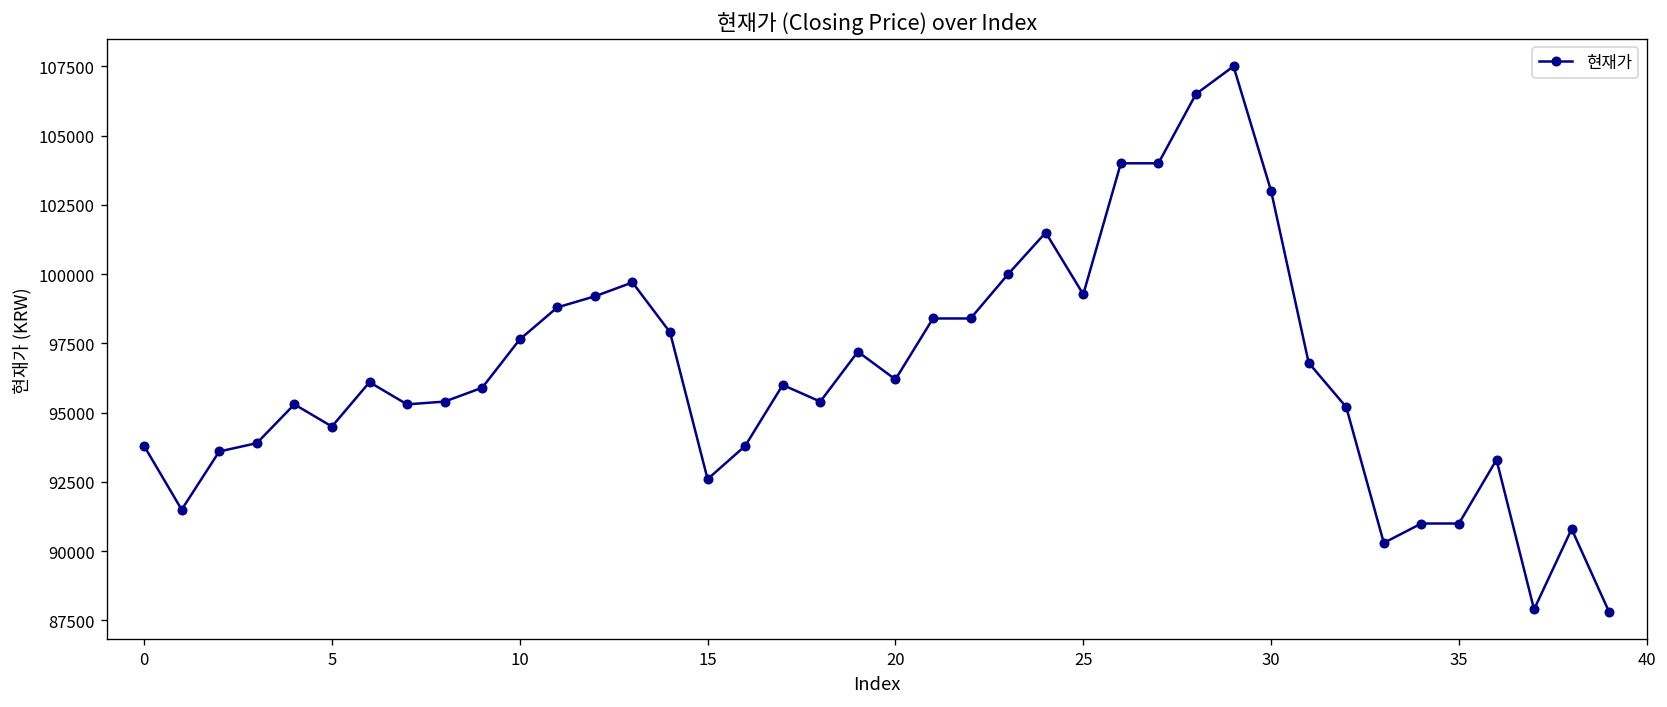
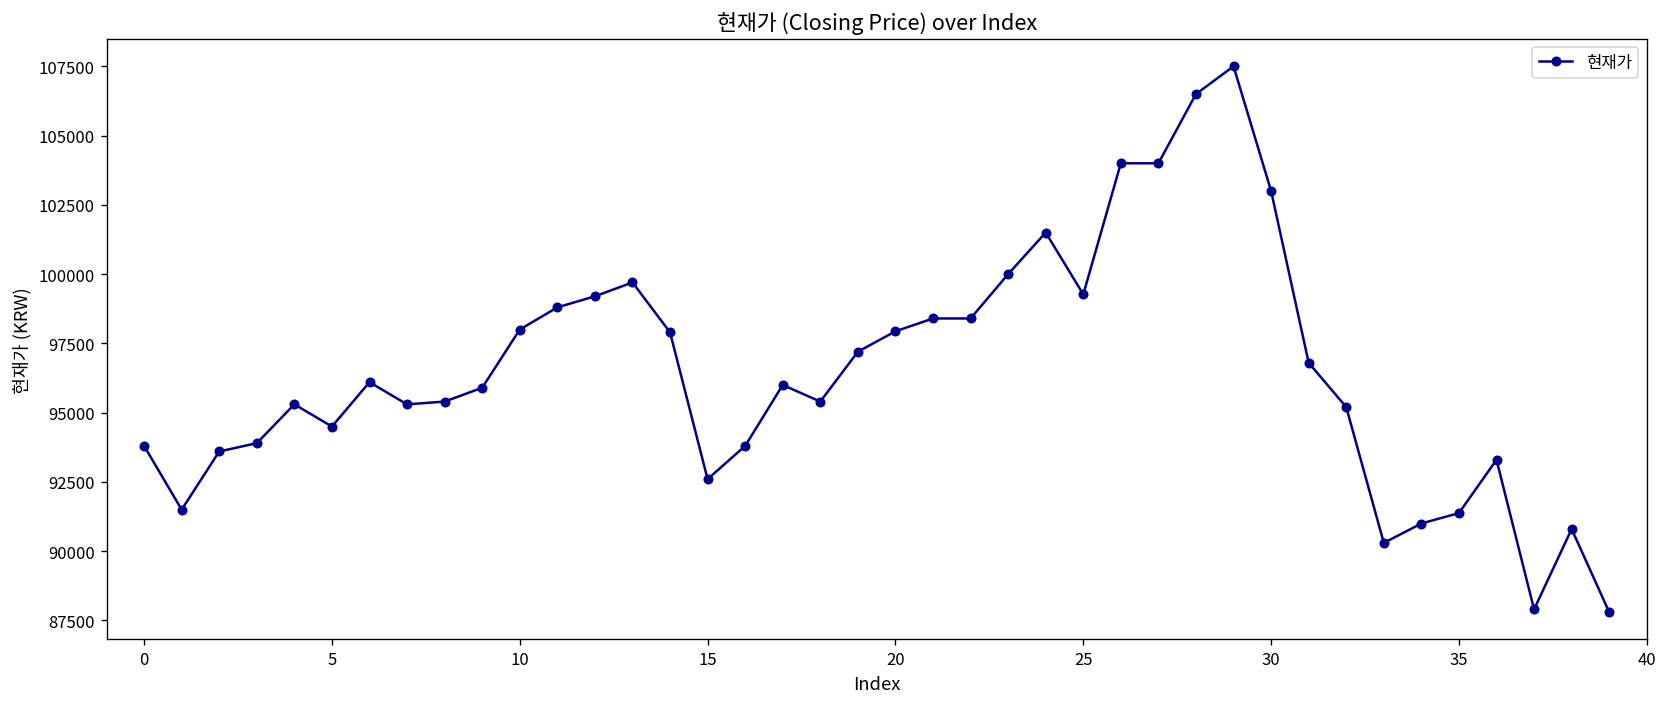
10: 97600 -> 98000
20: 96200 -> 97900
35: 91000 -> 91400
